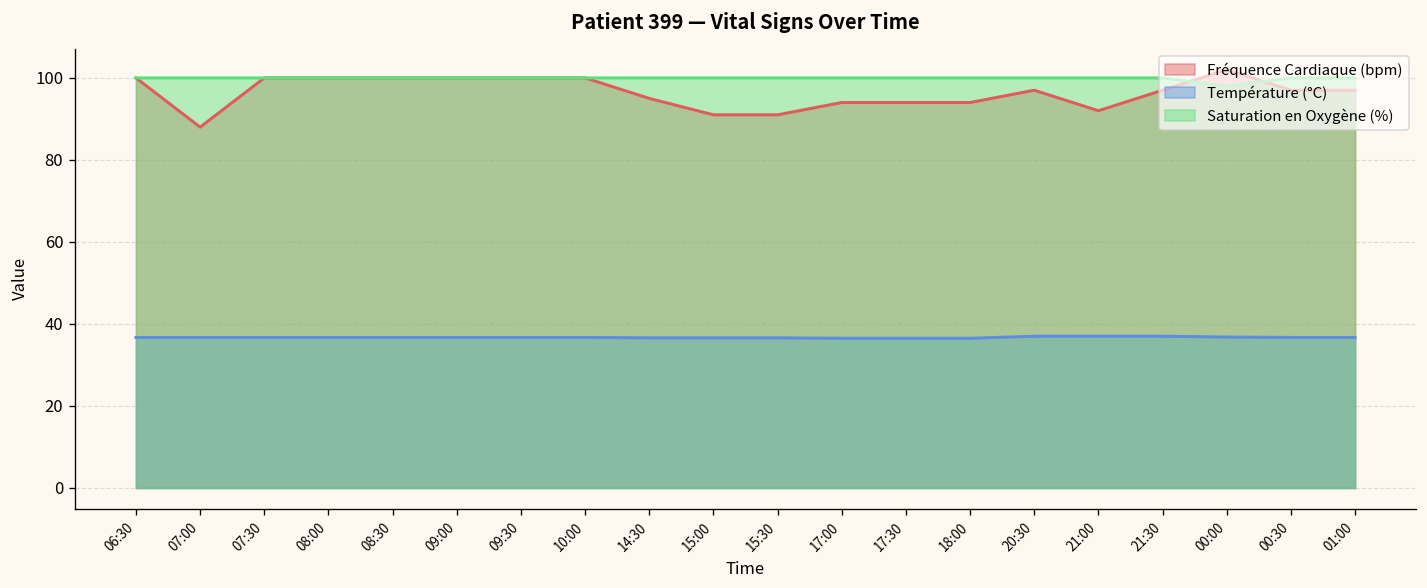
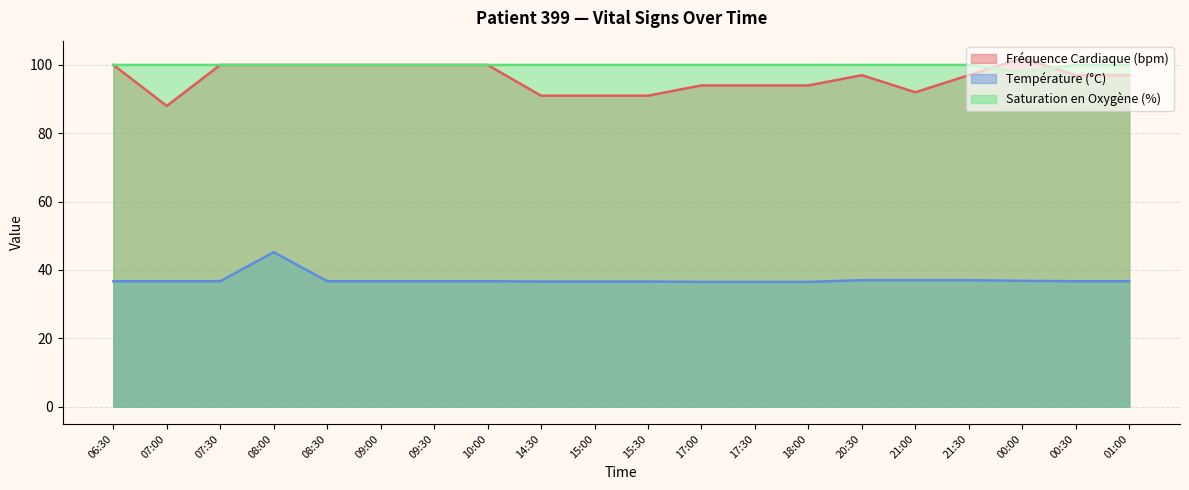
Température (°C), 08:00: 37 -> 45
Fréquence Cardiaque (bpm), 14:30: 95 -> 91
